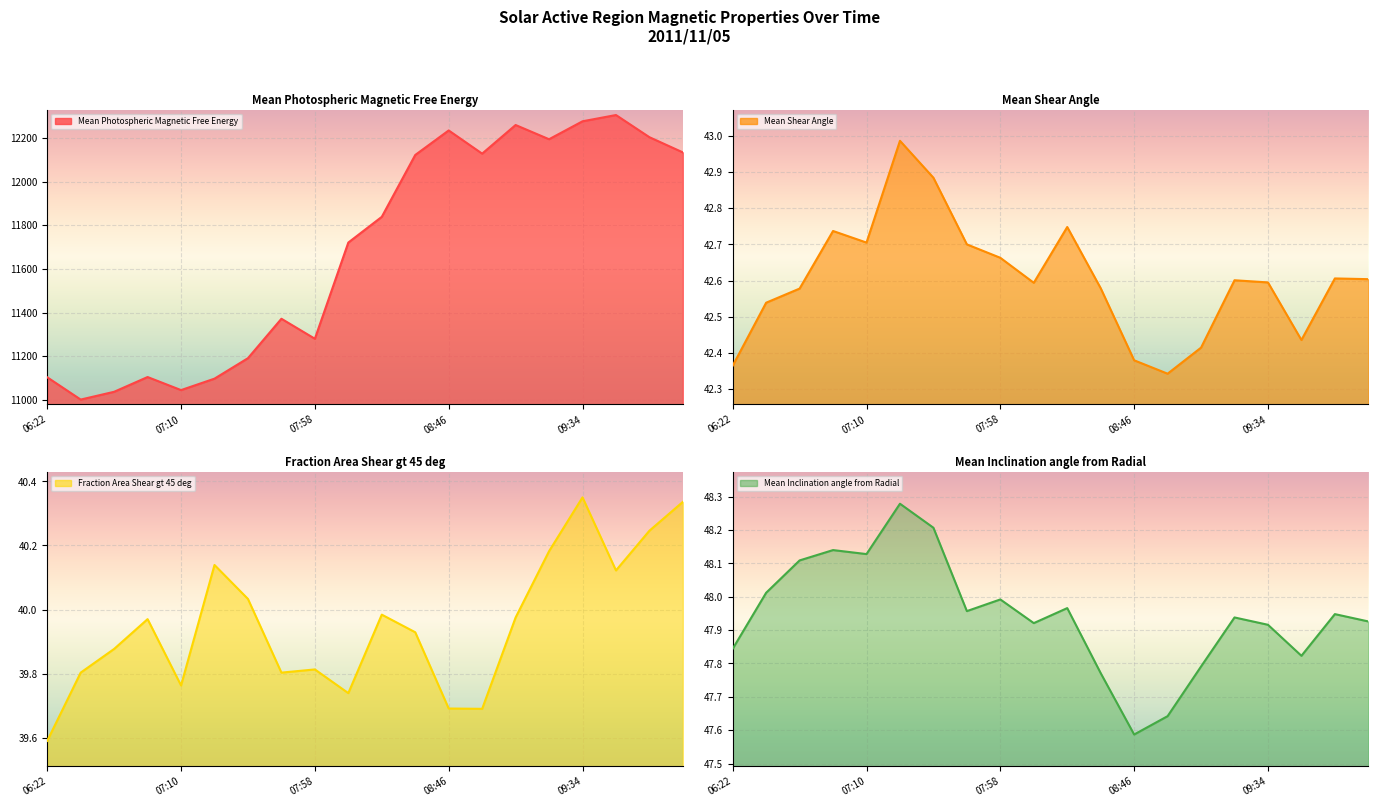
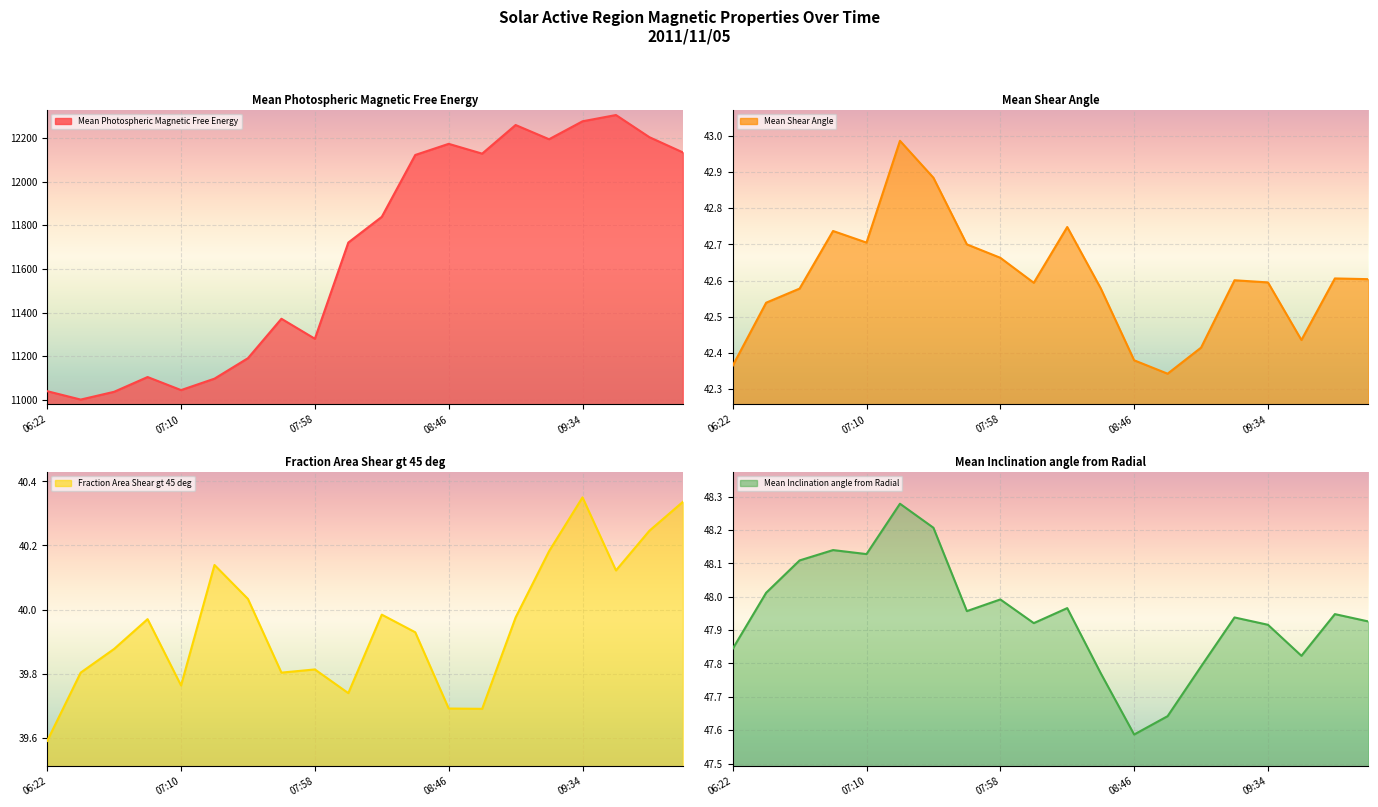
Mean Photospheric Magnetic Free Energy, 06:22: 11100 -> 11040
Mean Photospheric Magnetic Free Energy, 08:46: 12230 -> 12170
